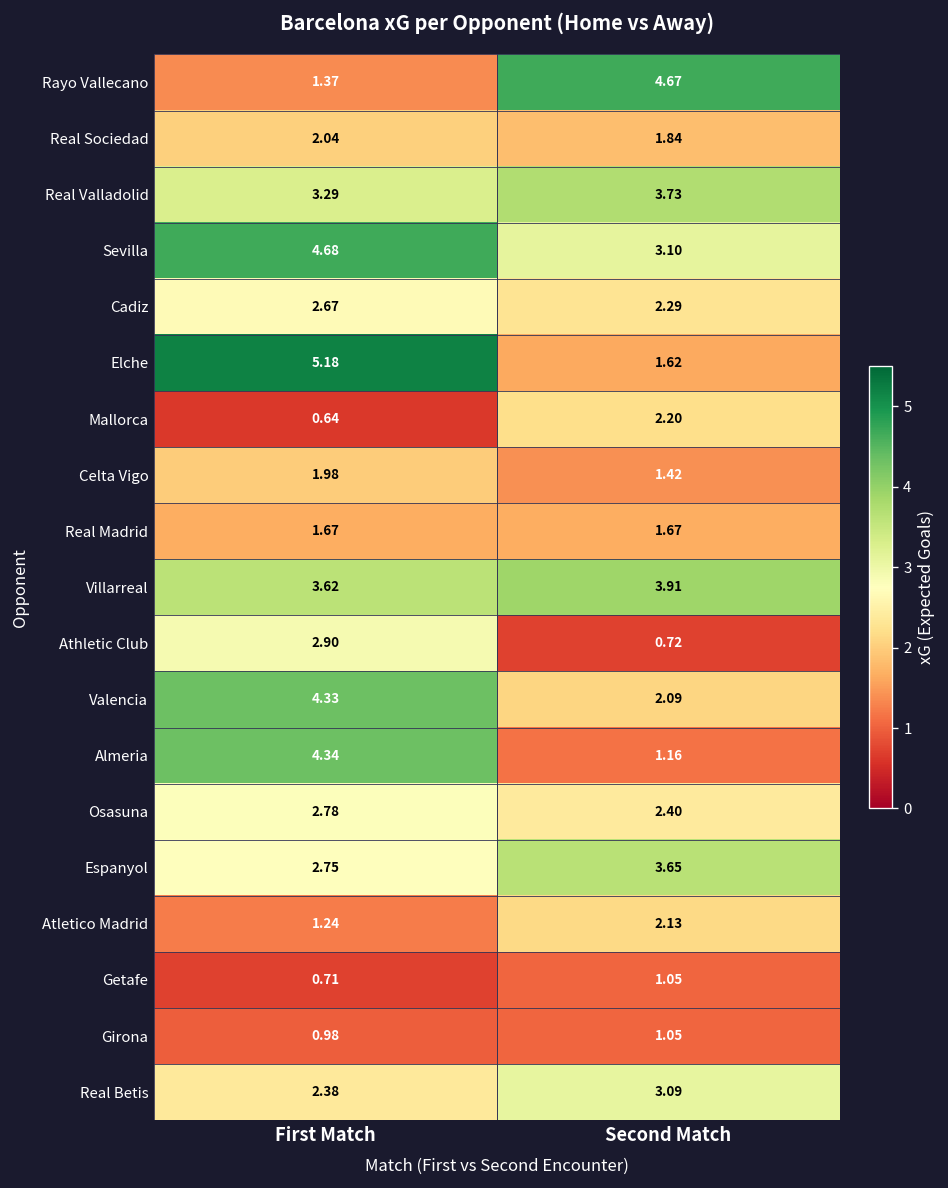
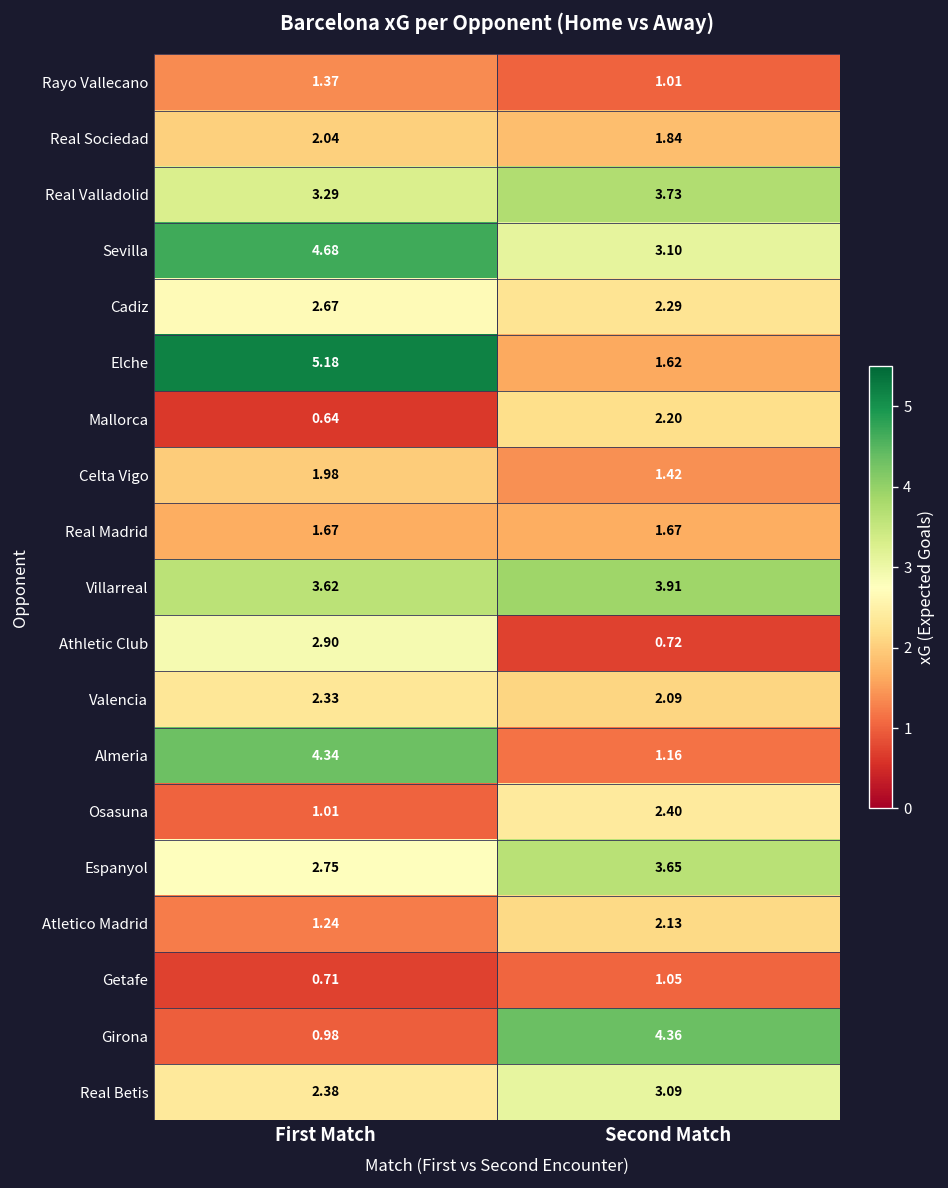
Rayo Vallecano, Second Match: 4.67 -> 1.01
Valencia, First Match: 4.33 -> 2.33
Osasuna, First Match: 2.78 -> 1.01
Girona, Second Match: 1.05 -> 4.36
